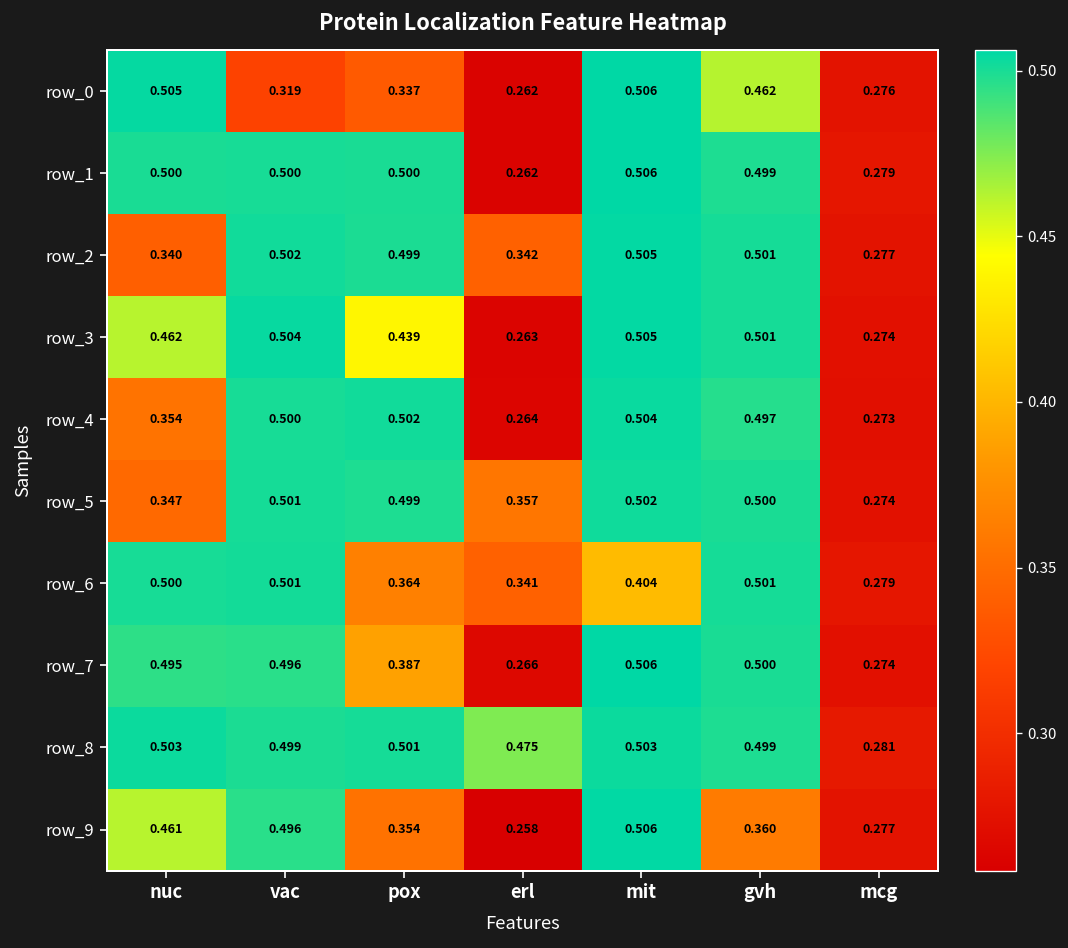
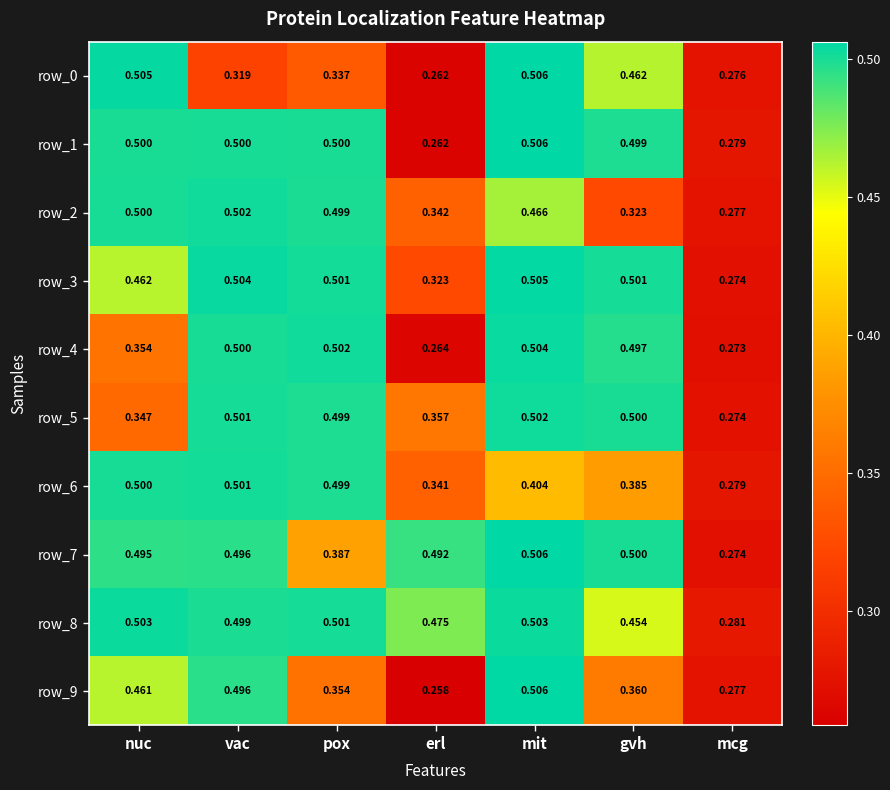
row_2, nuc: 0.340 -> 0.500
row_2, mit: 0.505 -> 0.466
row_2, gvh: 0.501 -> 0.323
row_3, pox: 0.439 -> 0.501
row_3, erl: 0.263 -> 0.323
row_6, pox: 0.364 -> 0.499
row_6, gvh: 0.501 -> 0.385
row_7, erl: 0.266 -> 0.492
row_8, gvh: 0.499 -> 0.454
